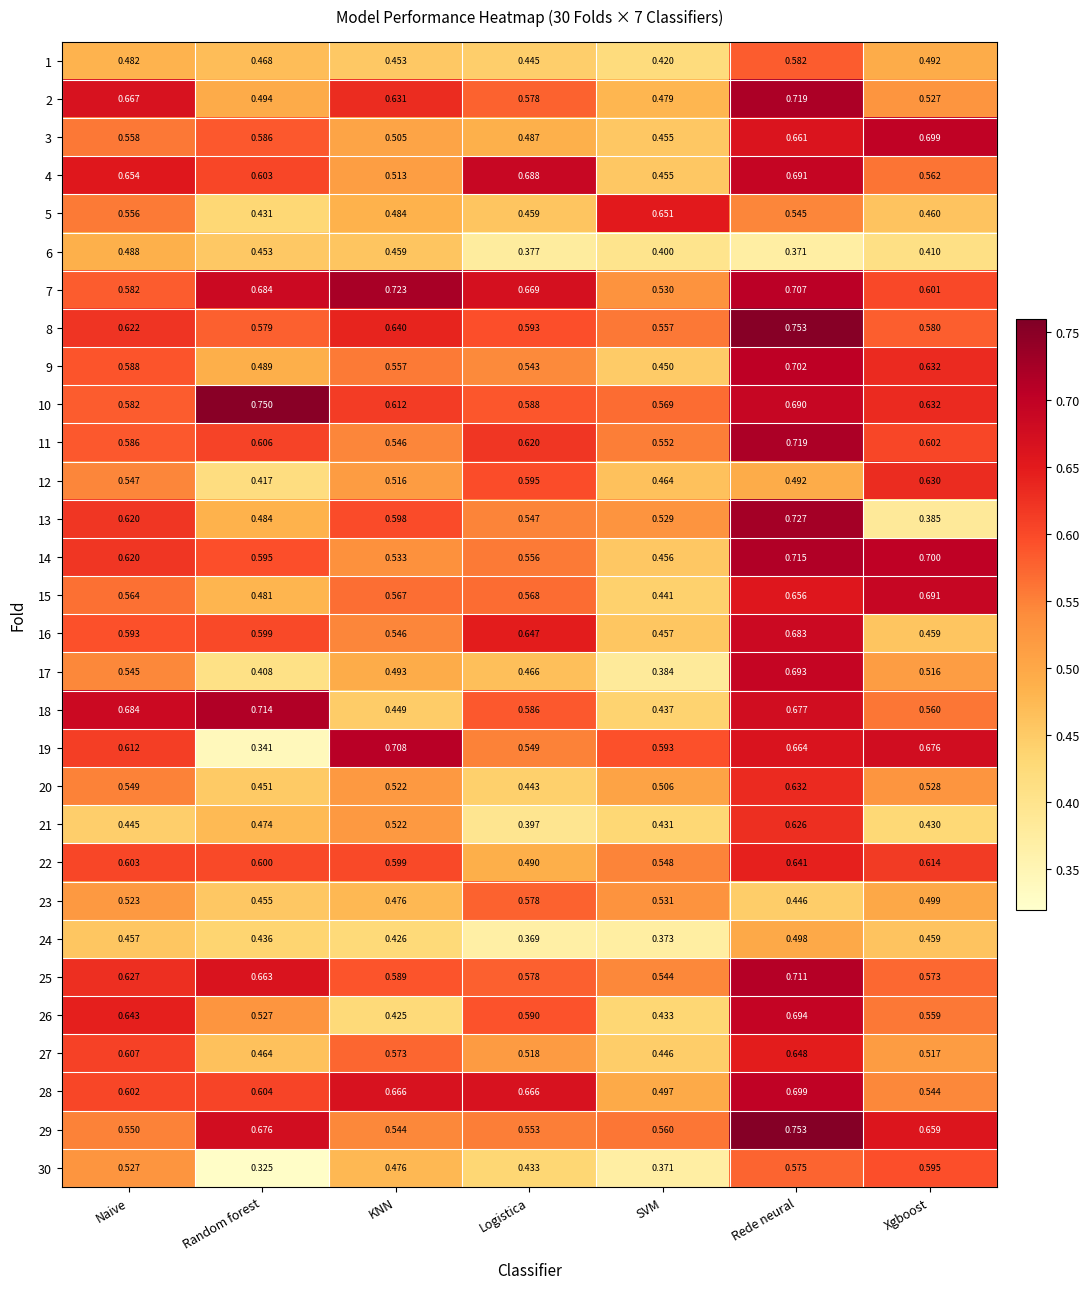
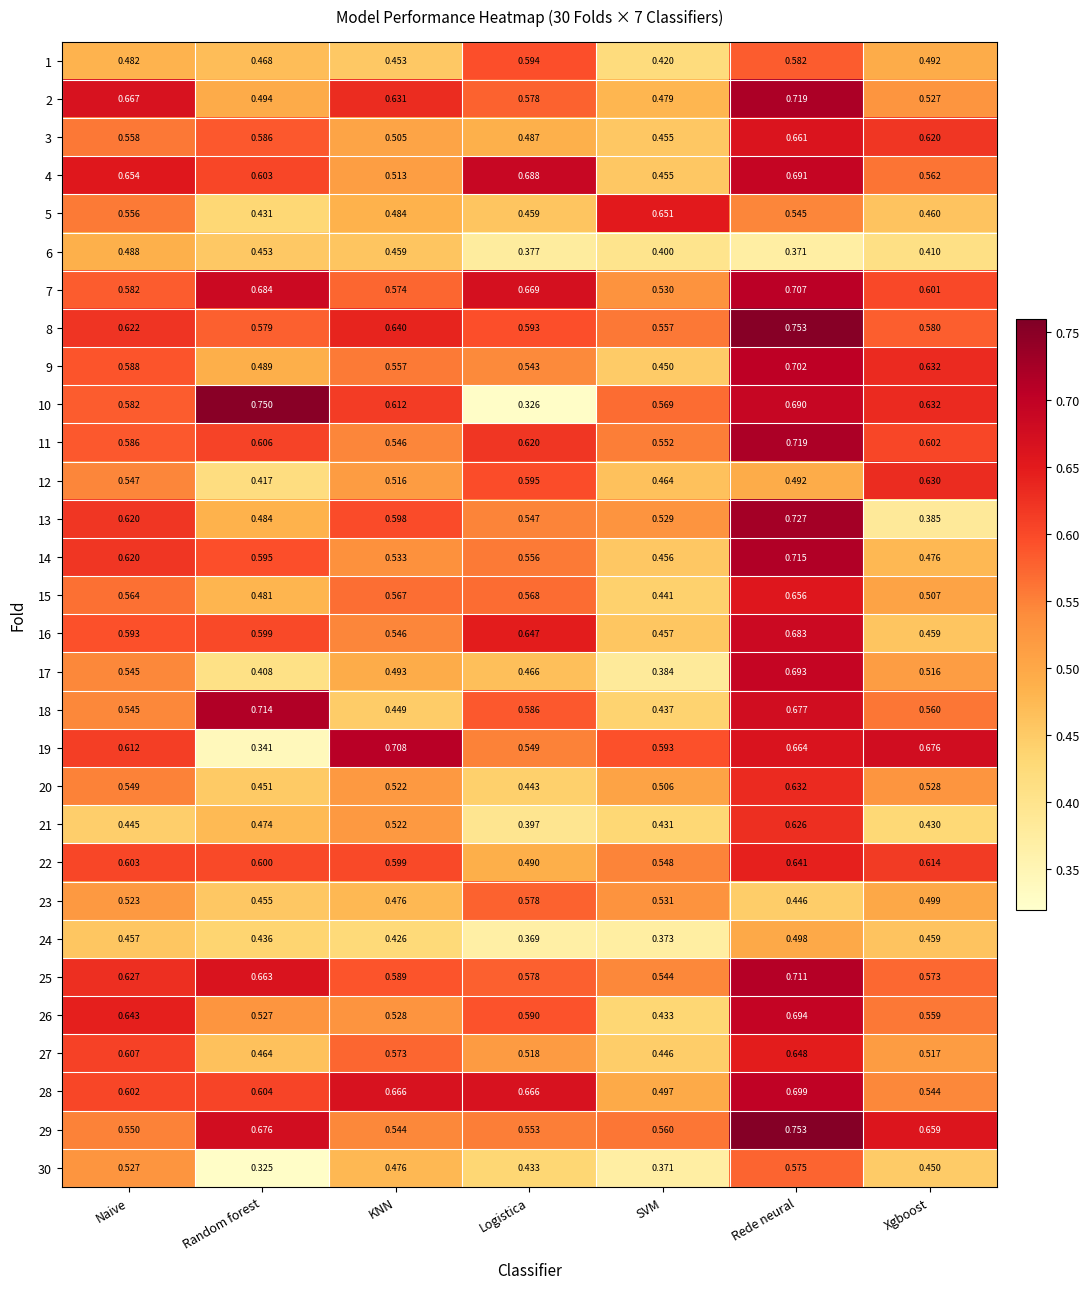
1, Logistica: 0.445 -> 0.594
3, Xgboost: 0.699 -> 0.620
7, KNN: 0.723 -> 0.574
10, Logistica: 0.588 -> 0.326
14, Xgboost: 0.700 -> 0.476
15, Xgboost: 0.691 -> 0.507
18, Naive: 0.684 -> 0.545
26, KNN: 0.425 -> 0.528
30, Xgboost: 0.595 -> 0.450
